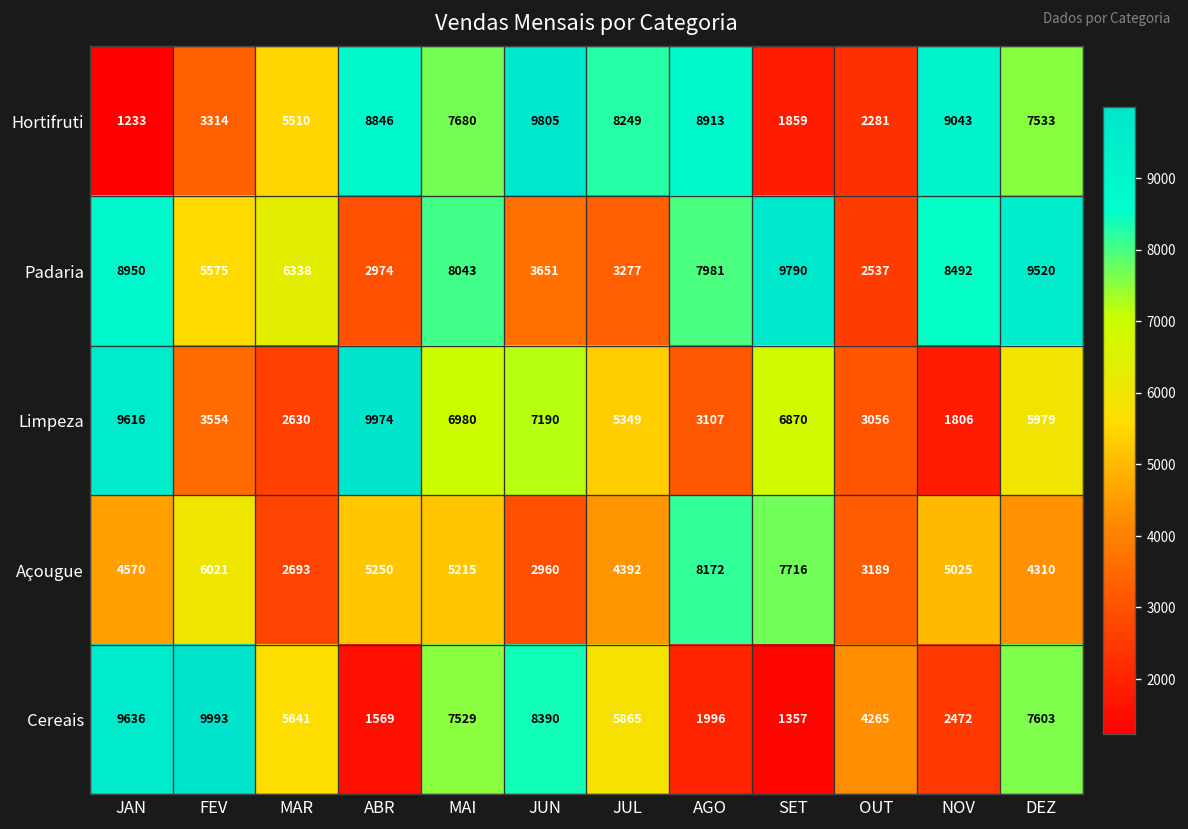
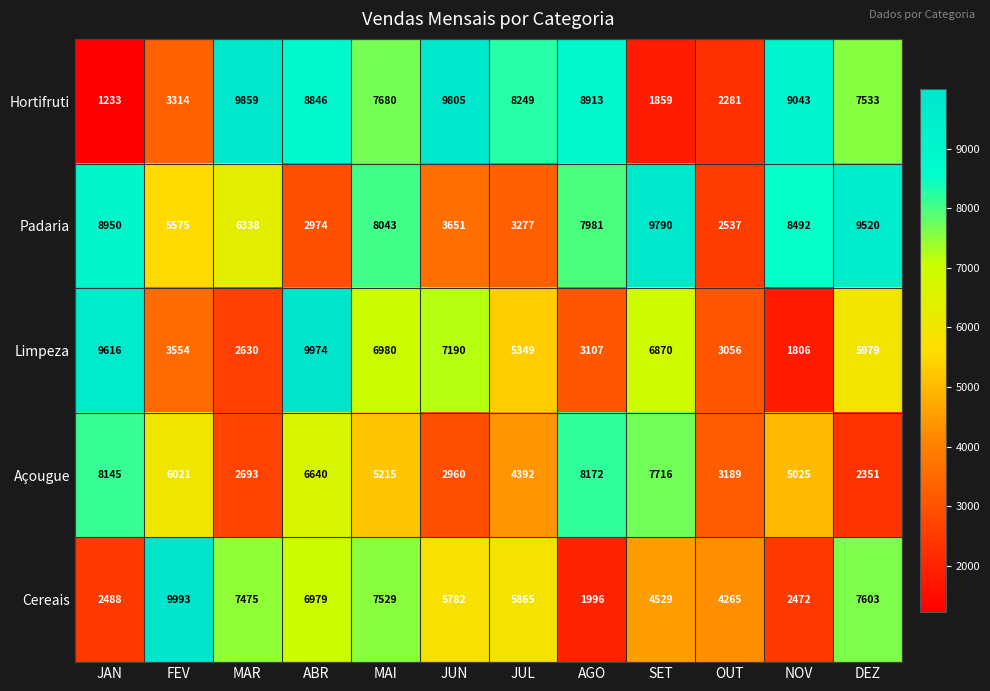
Hortifruti, MAR: 5510 -> 9859
Açougue, JAN: 4570 -> 8145
Açougue, ABR: 5250 -> 6640
Açougue, DEZ: 4310 -> 2351
Cereais, JAN: 9636 -> 2488
Cereais, MAR: 5641 -> 7475
Cereais, ABR: 1569 -> 6979
Cereais, JUN: 8390 -> 5782
Cereais, SET: 1357 -> 4529
